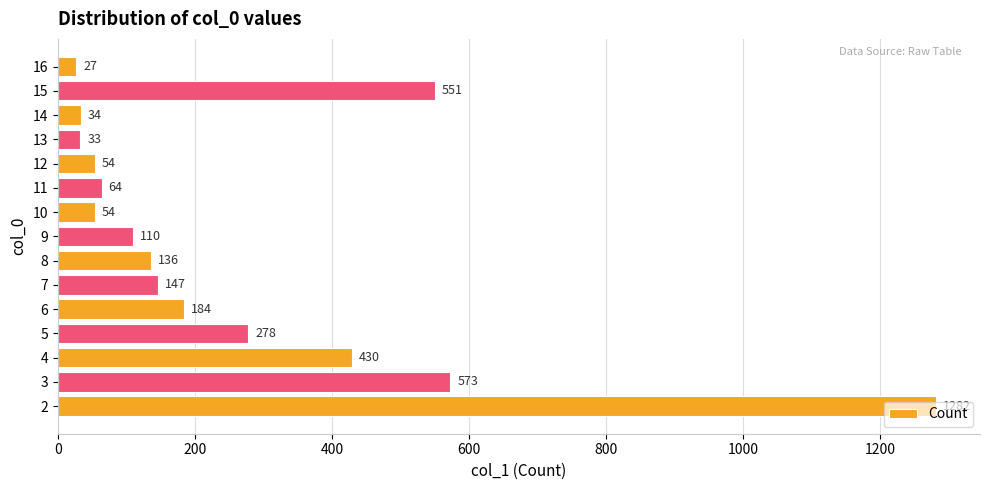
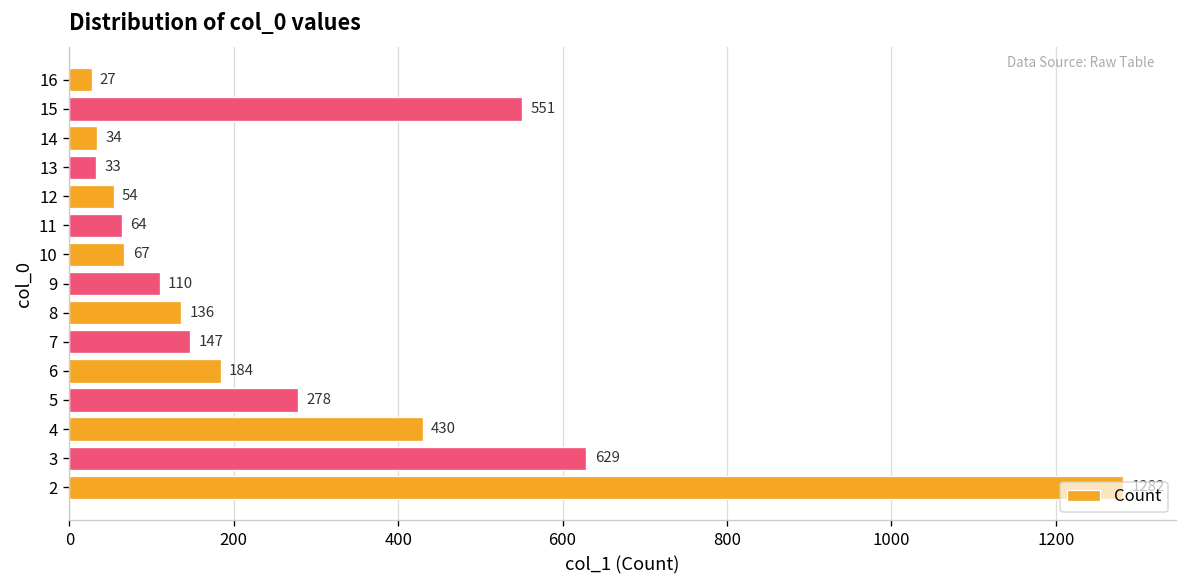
10: 54 -> 67
3: 573 -> 629
